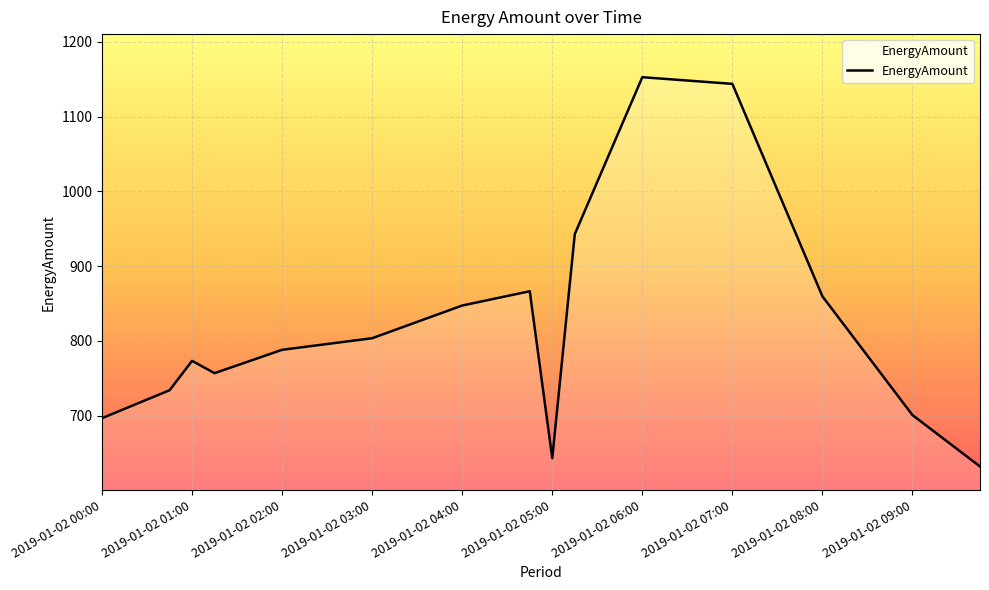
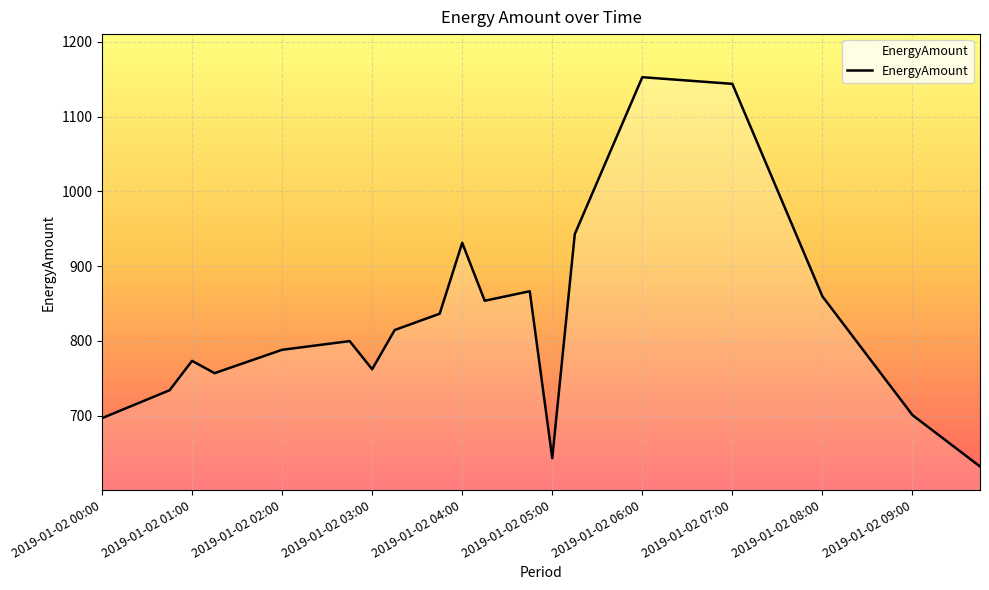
2019-01-02 03:00: 800 -> 760
2019-01-02 04:00: 850 -> 930
